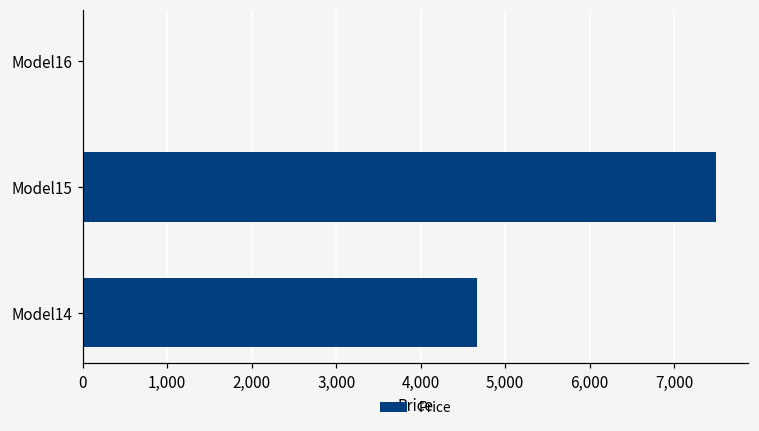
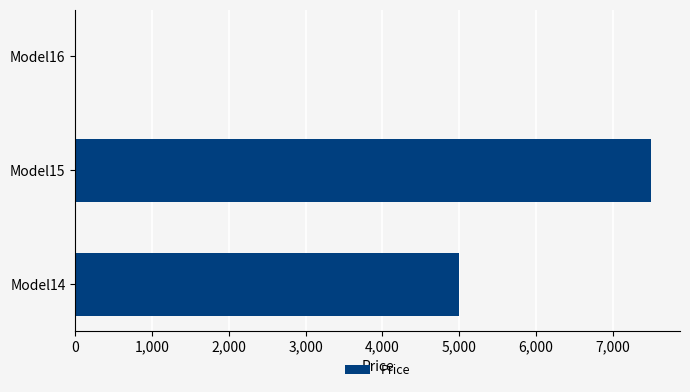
Model14: 4,700 -> 5,000
